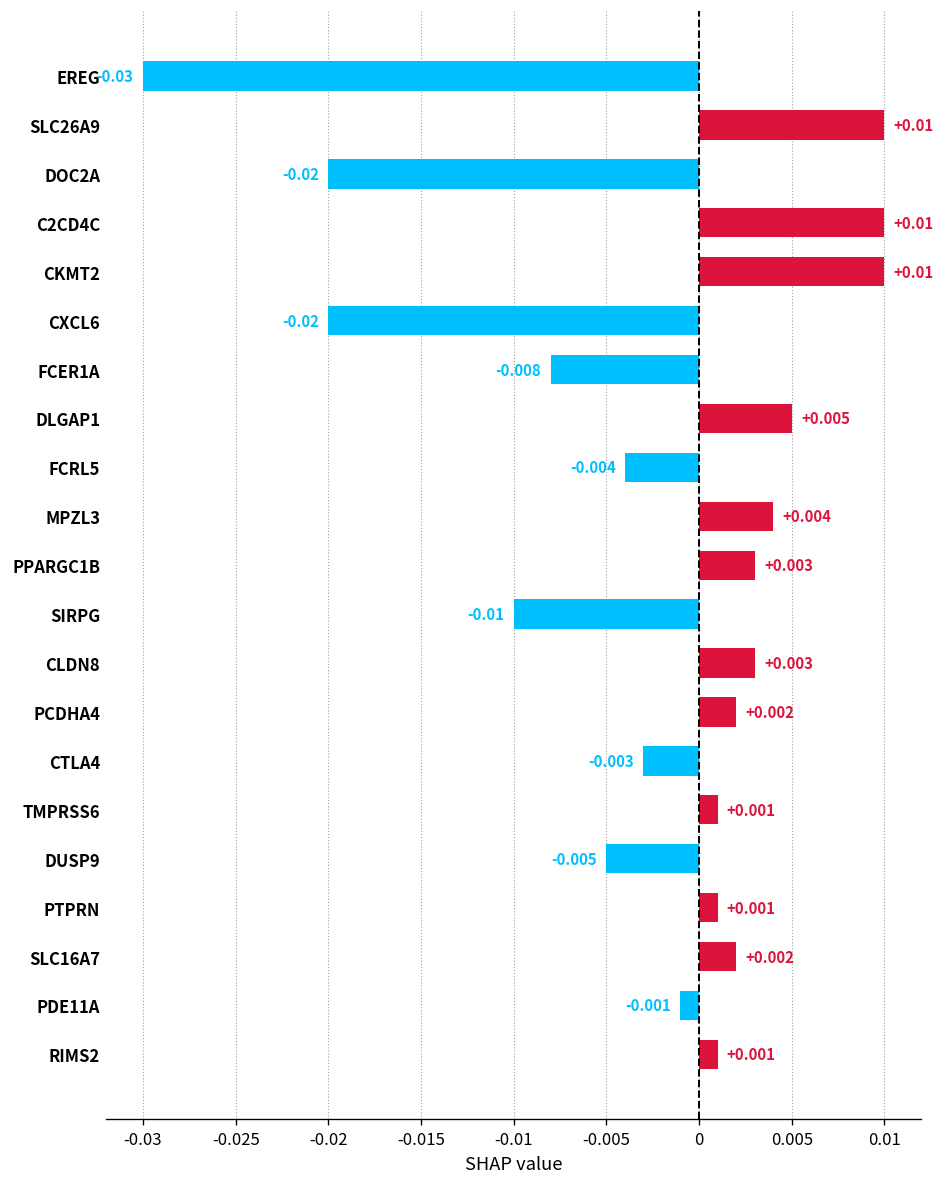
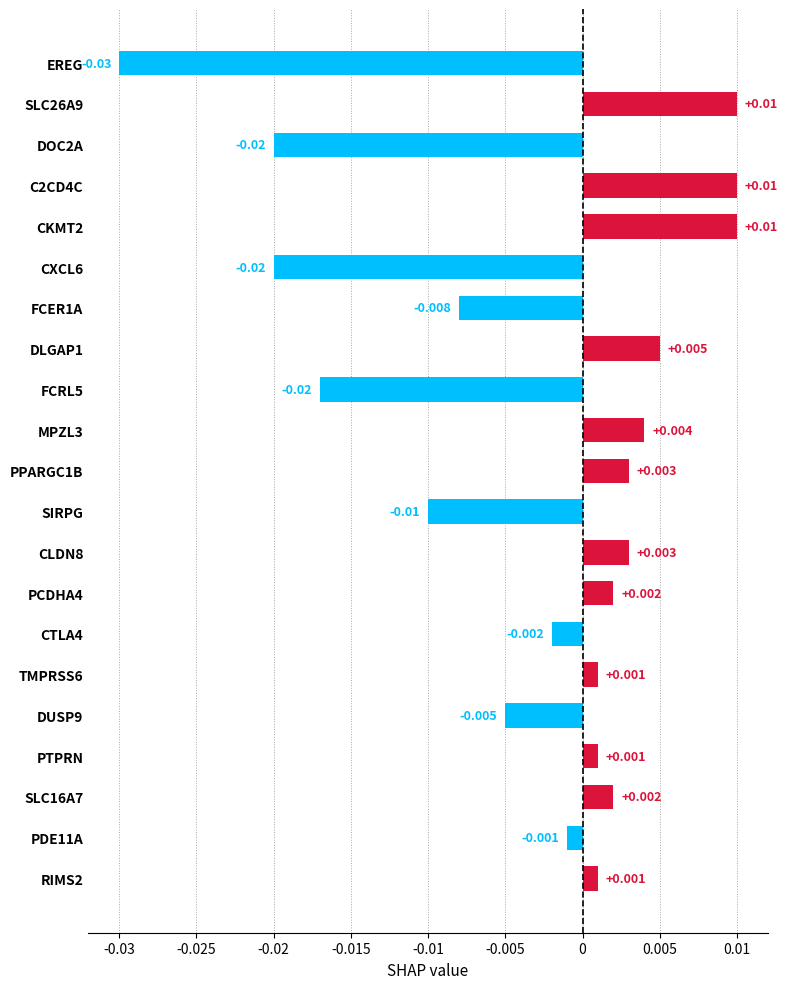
FCRL5: -0.004 -> -0.02
CTLA4: -0.003 -> -0.002
